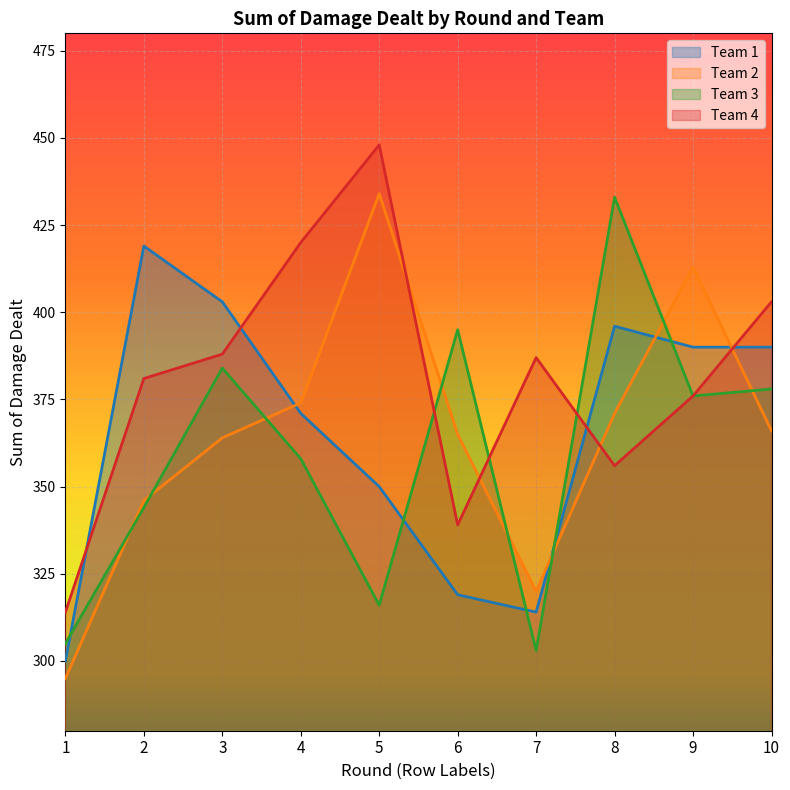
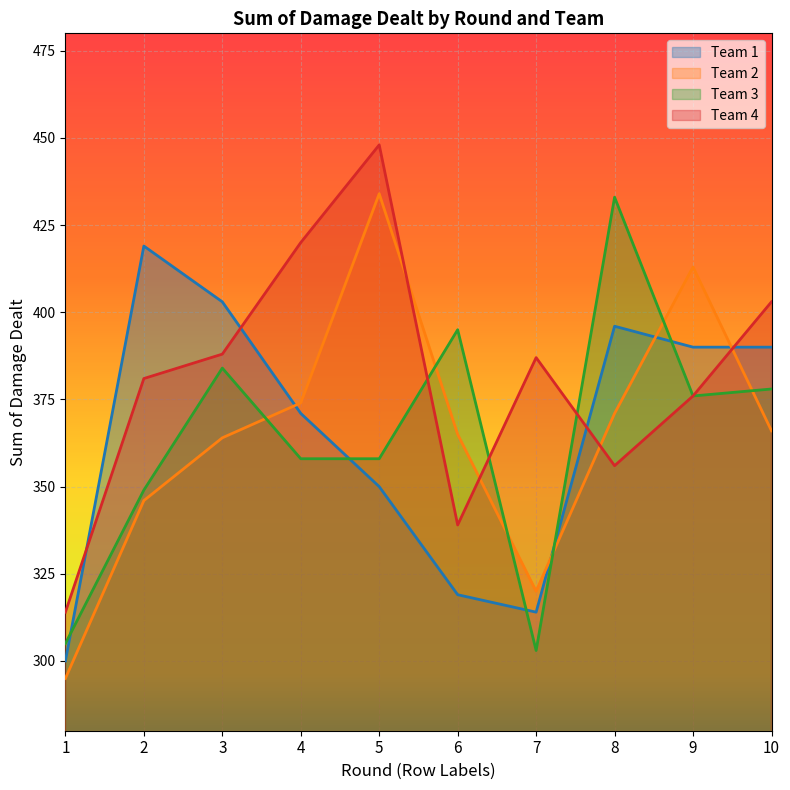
Team 3, 2: 344 -> 349
Team 3, 5: 316 -> 358
